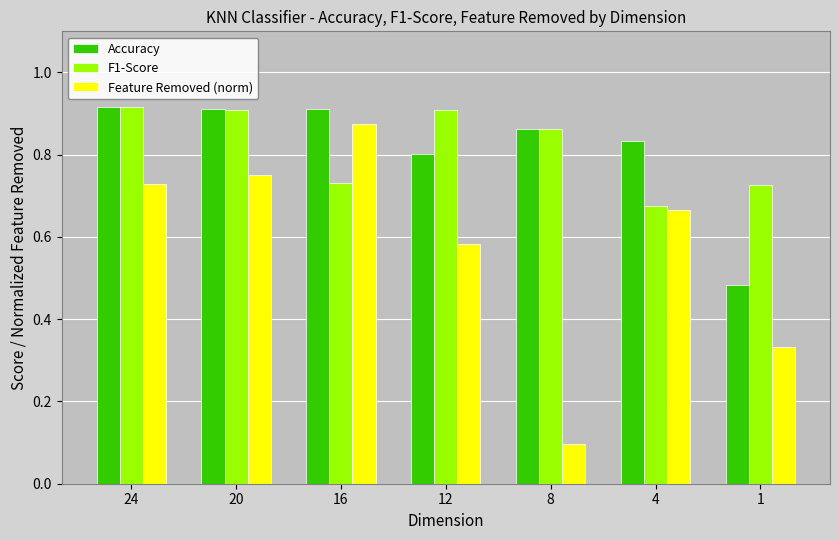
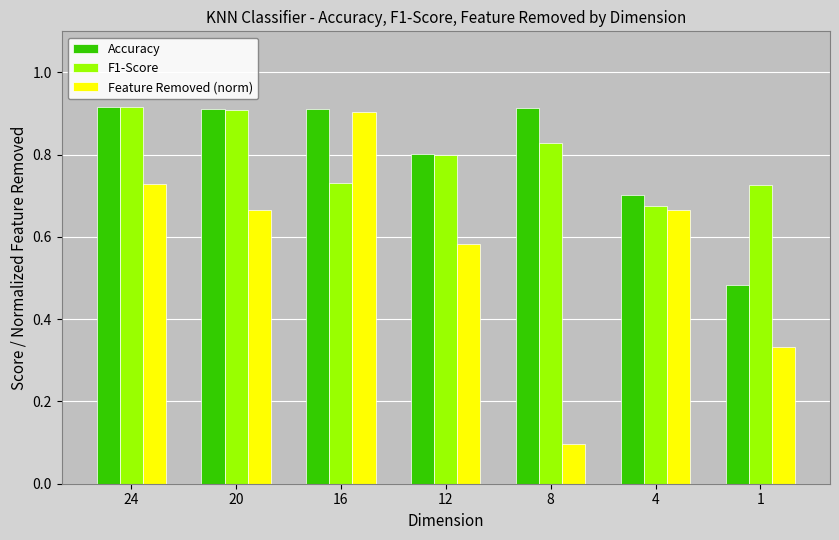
Feature Removed (norm), 20: 0.75 -> 0.67
Feature Removed (norm), 16: 0.88 -> 0.90
F1-Score, 12: 0.91 -> 0.80
Accuracy, 8: 0.86 -> 0.91
F1-Score, 8: 0.86 -> 0.83
Accuracy, 4: 0.83 -> 0.70
